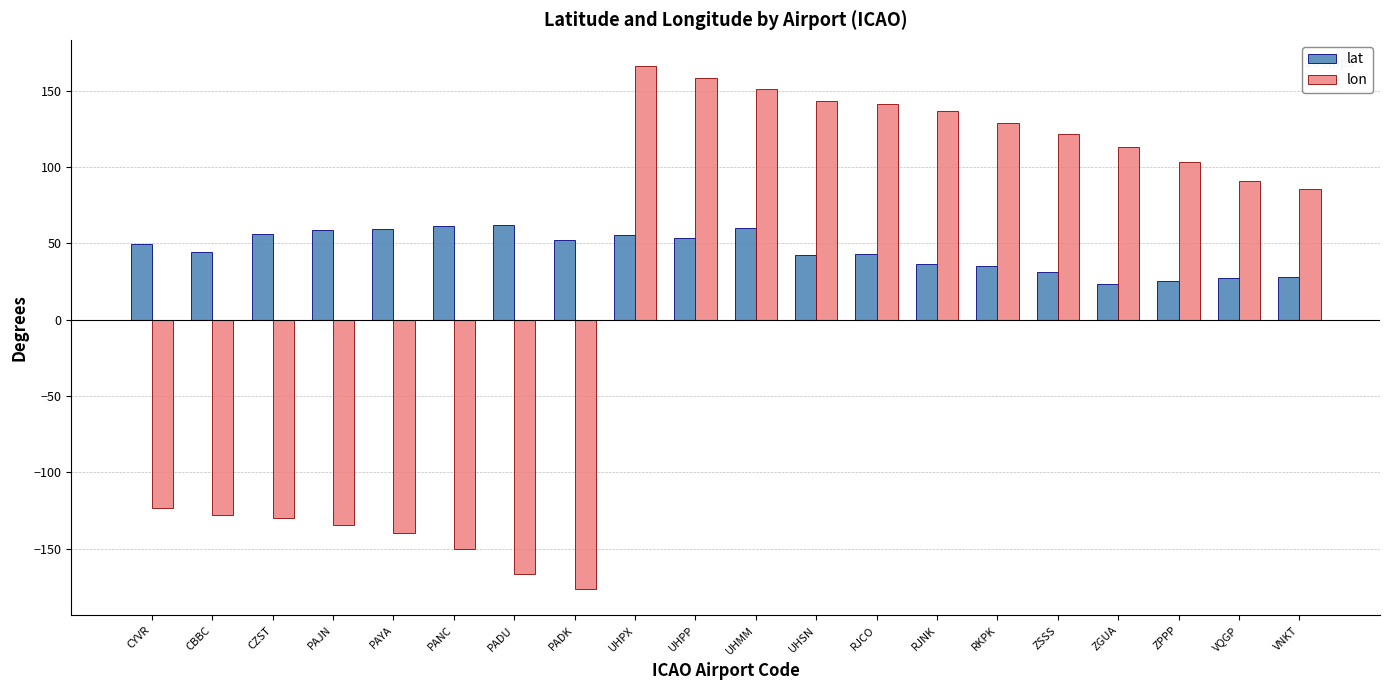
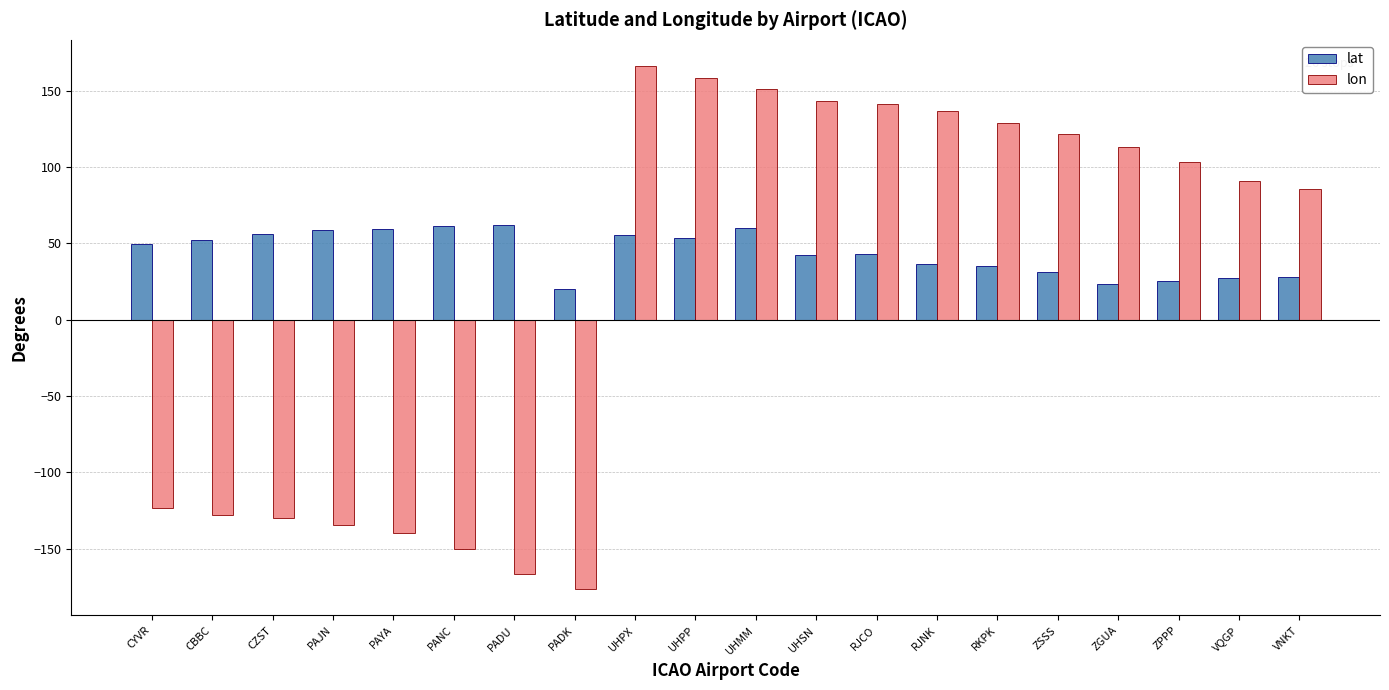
lat, CBBC: 45 -> 52
lat, PADK: 52 -> 20
